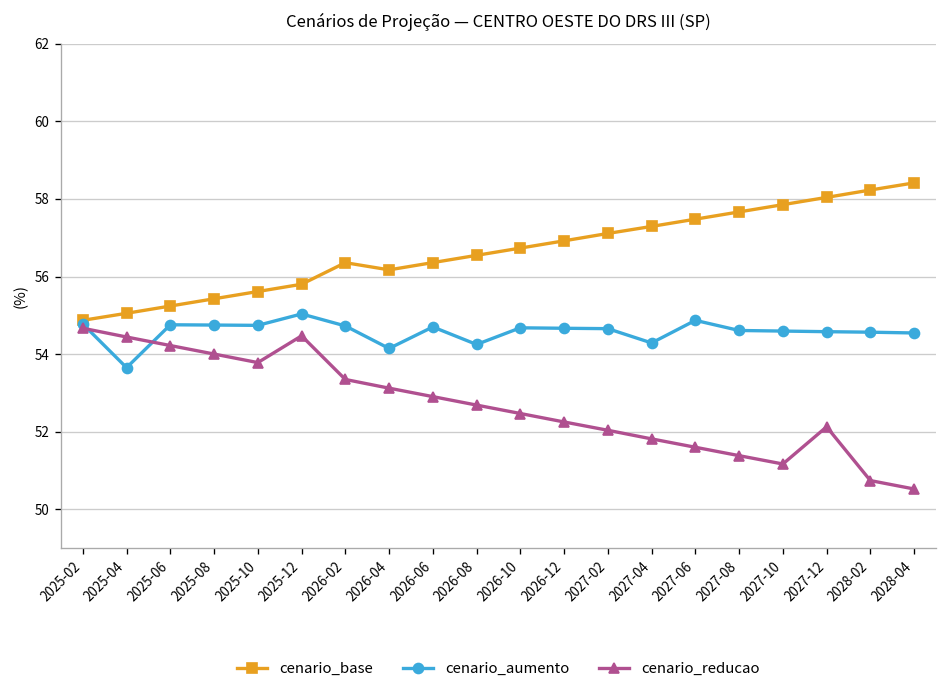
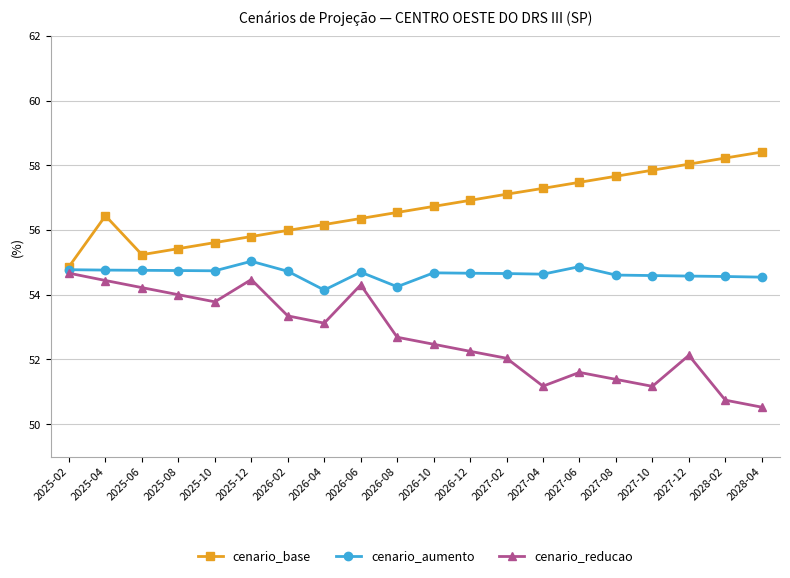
cenario_base, 2025-04: 55.1 -> 56.4
cenario_aumento, 2025-04: 53.7 -> 54.8
cenario_base, 2026-02: 56.4 -> 56.0
cenario_reducao, 2026-06: 52.9 -> 54.3
cenario_aumento, 2027-04: 54.3 -> 54.6
cenario_reducao, 2027-04: 51.8 -> 51.2
